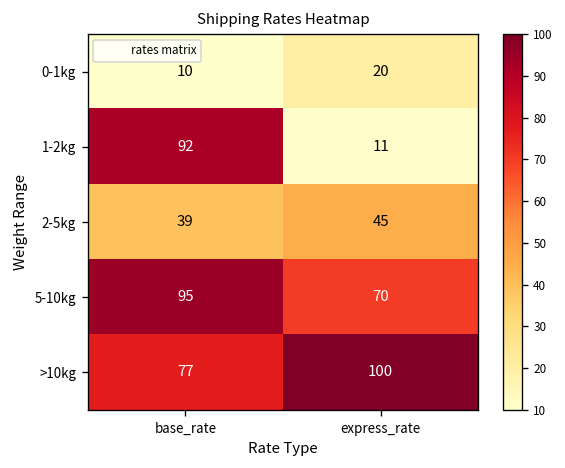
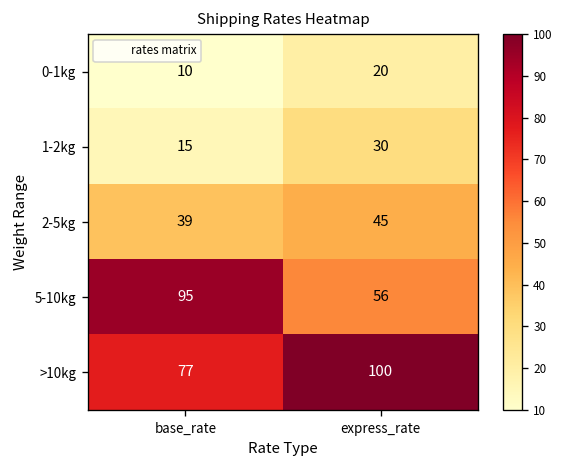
1-2kg, base_rate: 92 -> 15
1-2kg, express_rate: 11 -> 30
5-10kg, express_rate: 70 -> 56
